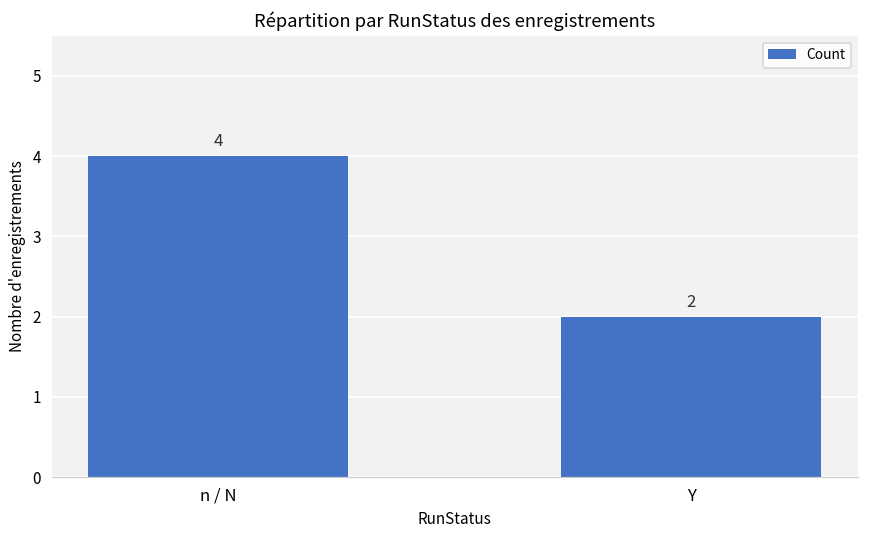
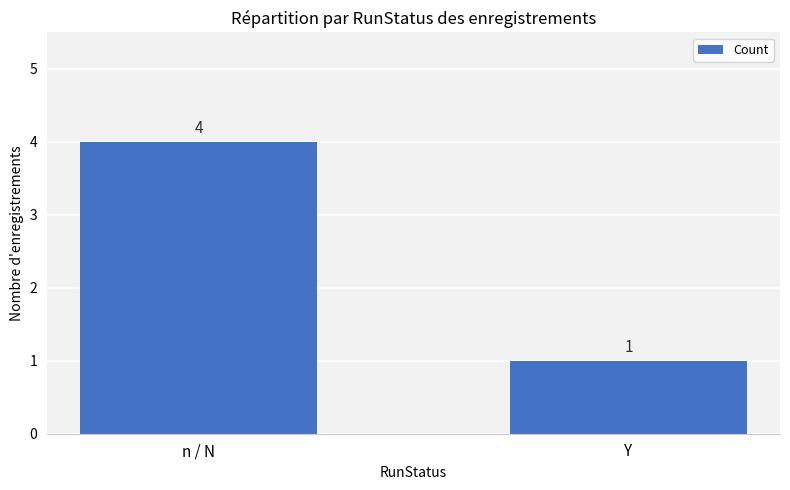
Y: 2 -> 1
